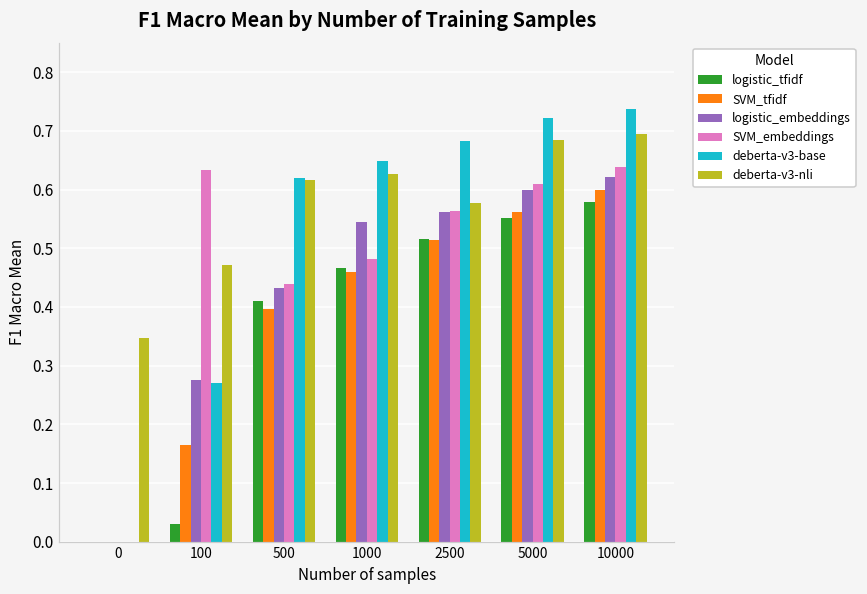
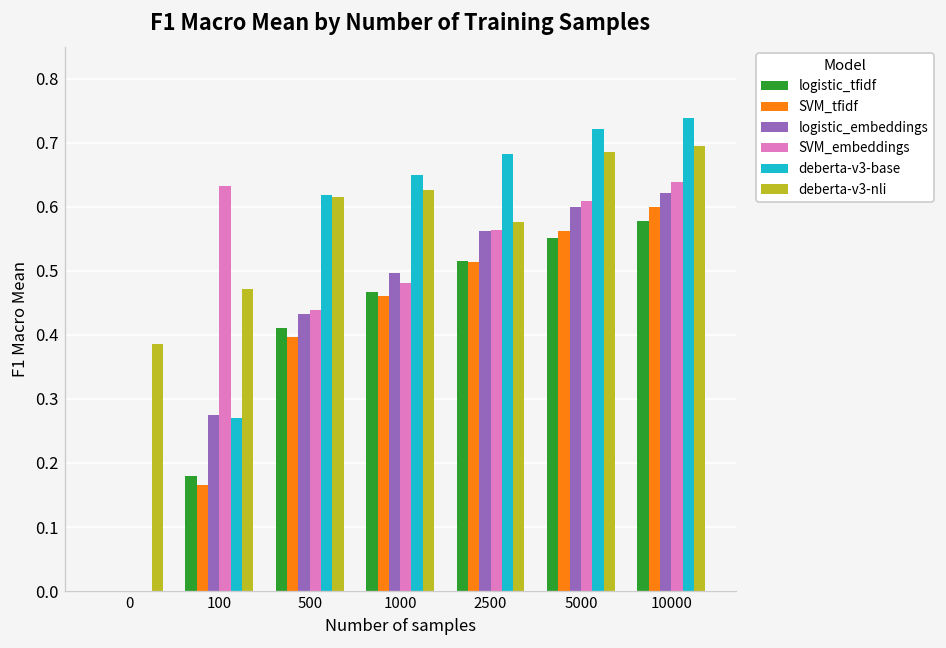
deberta-v3-nli, 0: 0.35 -> 0.39
logistic_tfidf, 100: 0.03 -> 0.18
logistic_embeddings, 1000: 0.54 -> 0.50
